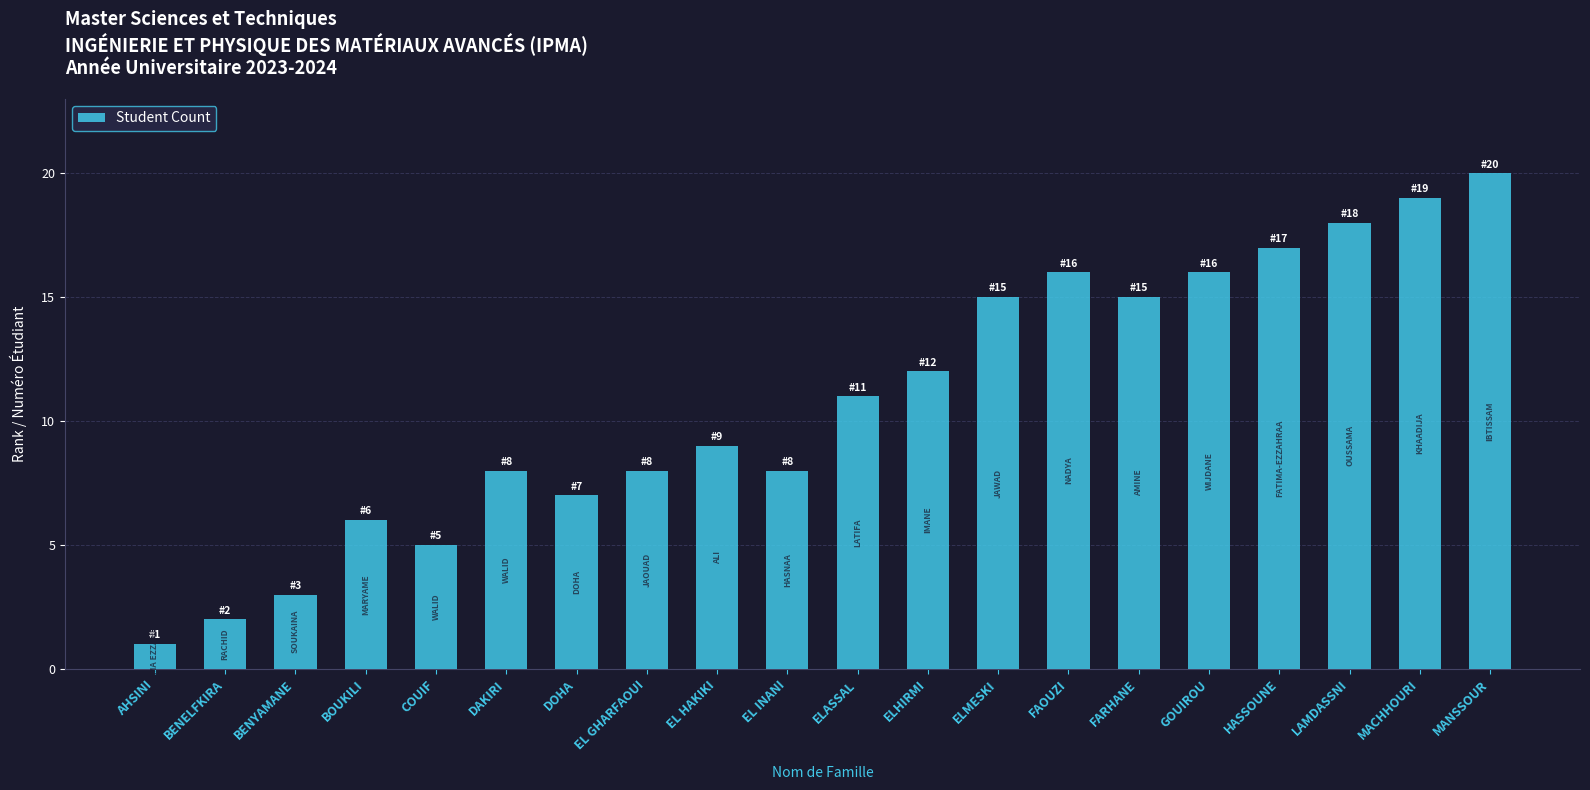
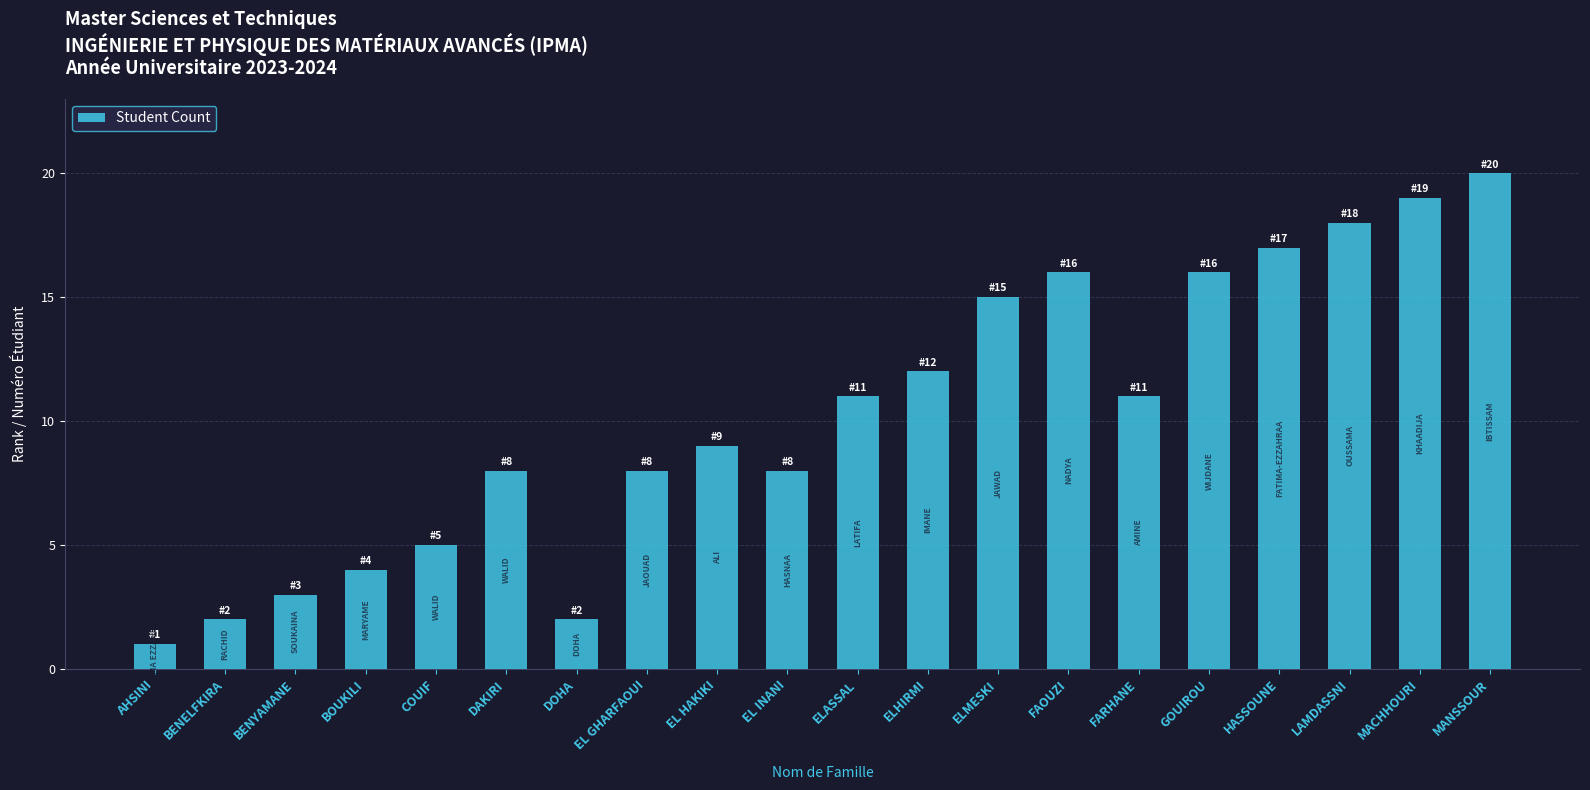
BOUKILI: 6 -> 4
DOHA: 7 -> 2
FARHANE: 15 -> 11
